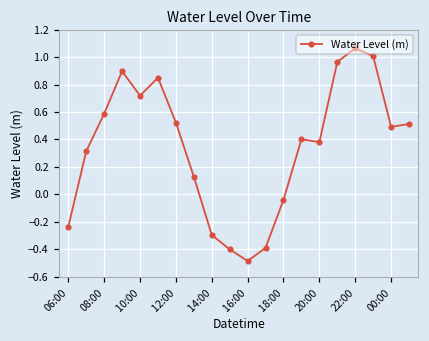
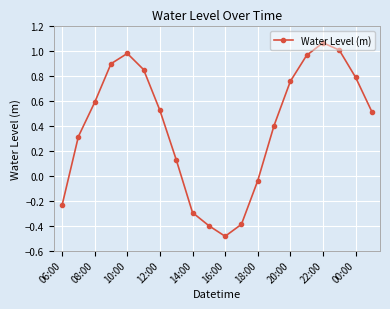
10:00: 0.72 -> 0.98
20:00: 0.38 -> 0.76
00:00: 0.49 -> 0.79
